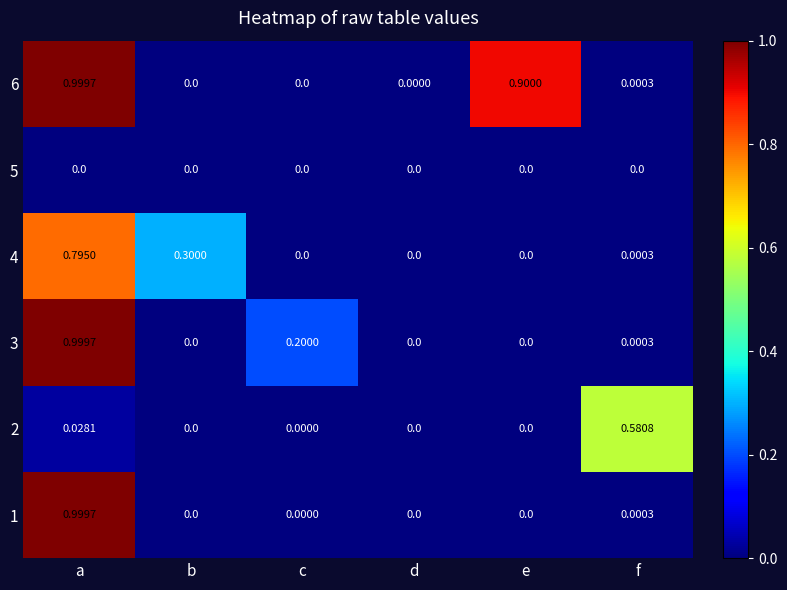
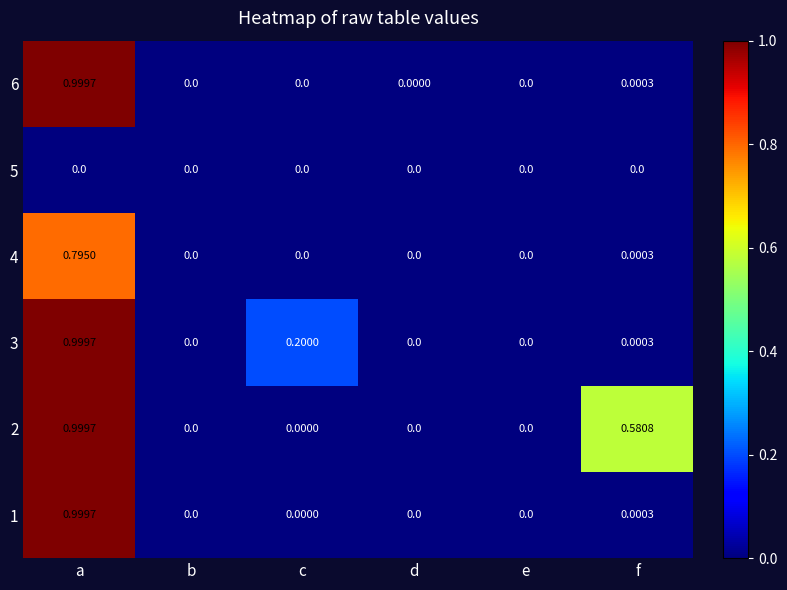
6, e: 0.9000 -> 0.0
4, b: 0.3000 -> 0.0
2, a: 0.0281 -> 0.9997
